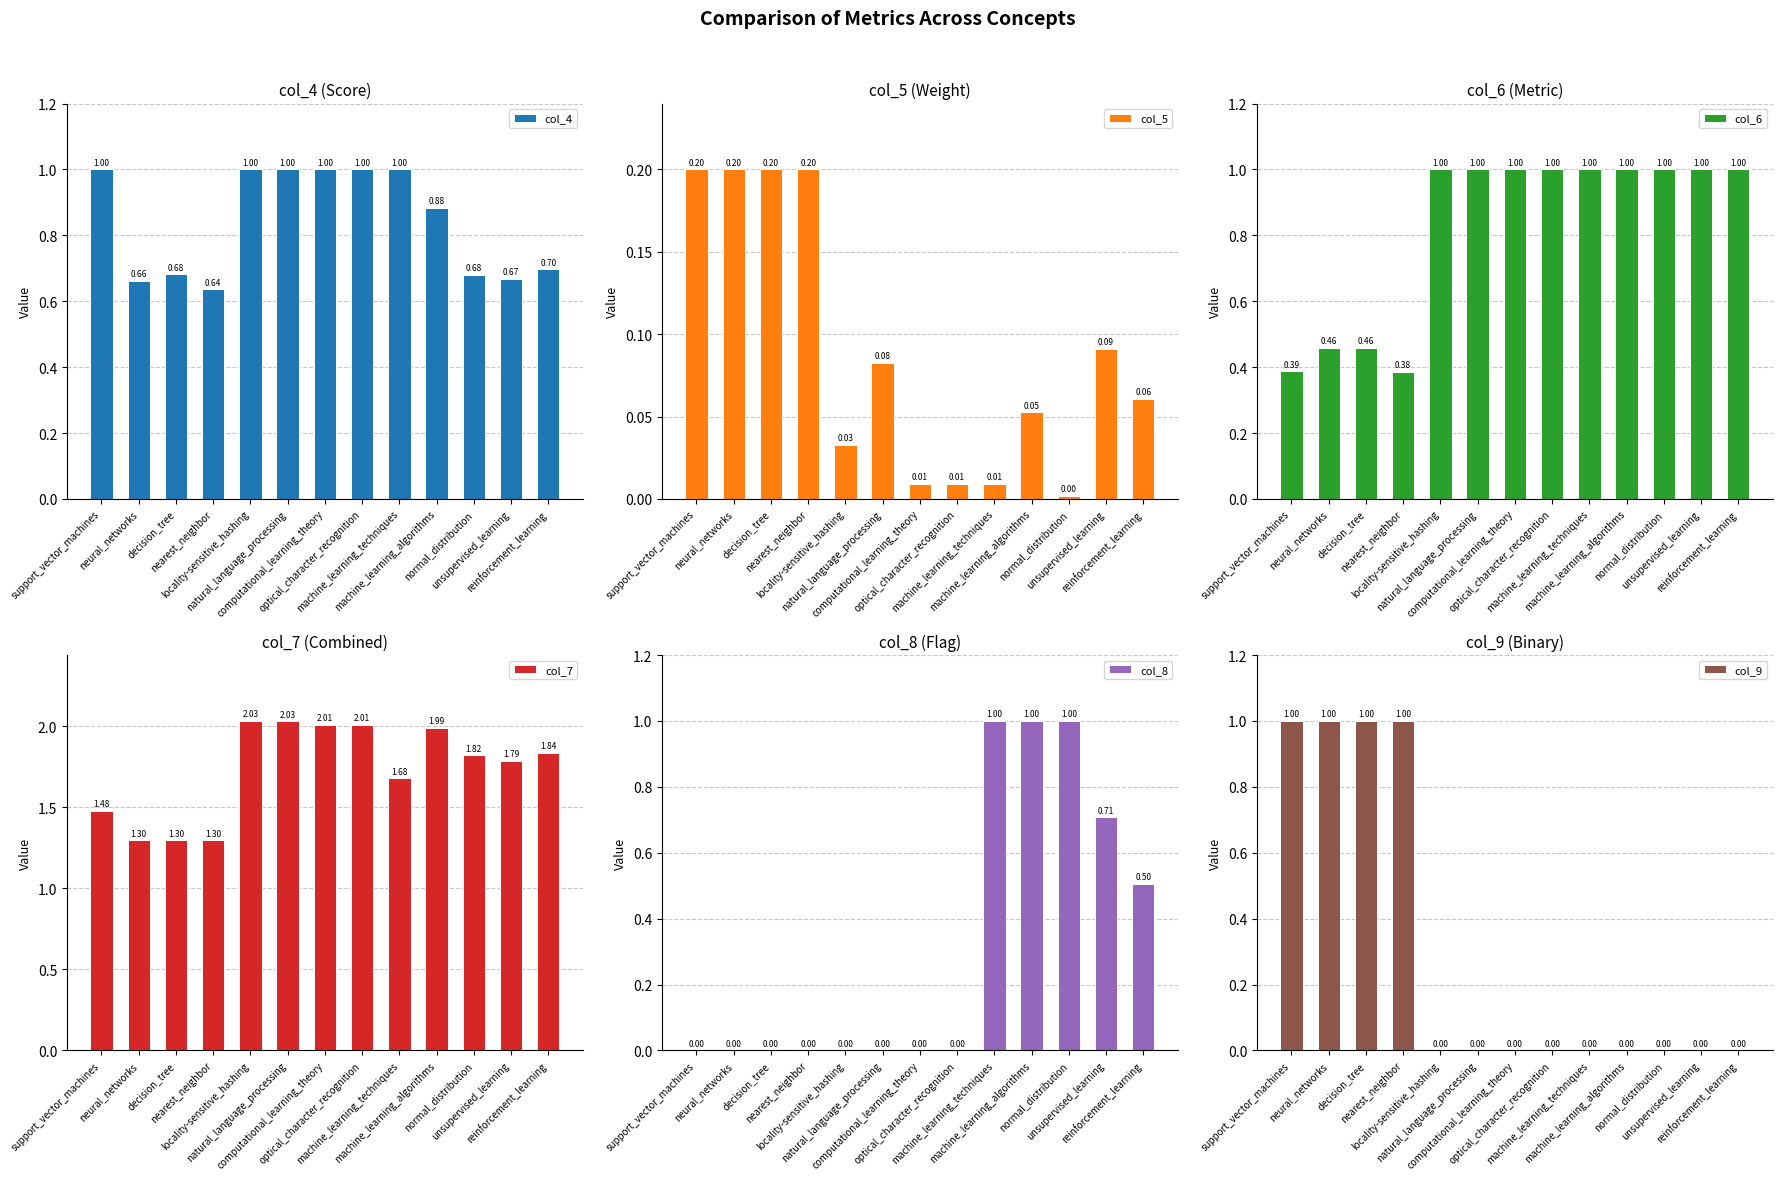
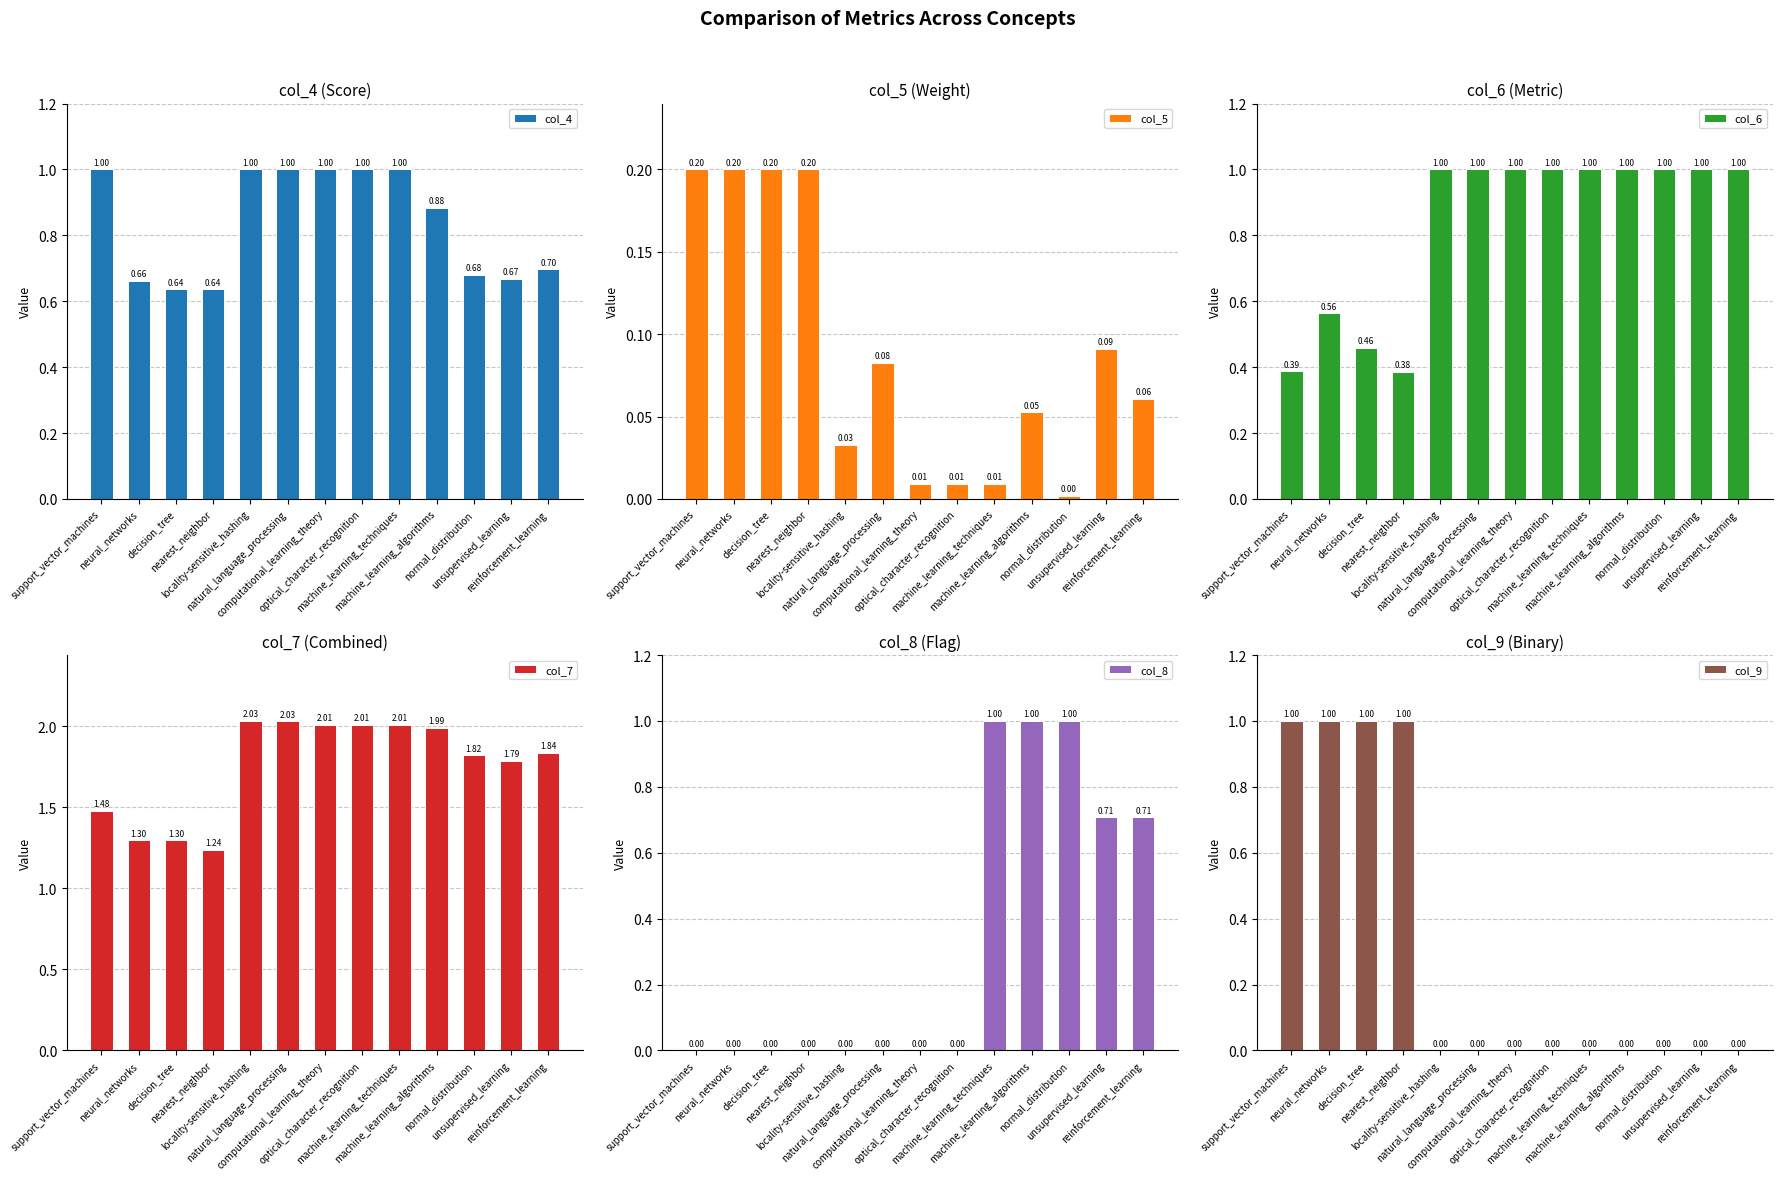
col_4 (Score), decision_tree: 0.68 -> 0.64
col_6 (Metric), neural_networks: 0.46 -> 0.56
col_7 (Combined), nearest_neighbor: 1.30 -> 1.24
col_7 (Combined), machine_learning_techniques: 1.68 -> 2.01
col_8 (Flag), reinforcement_learning: 0.50 -> 0.71
